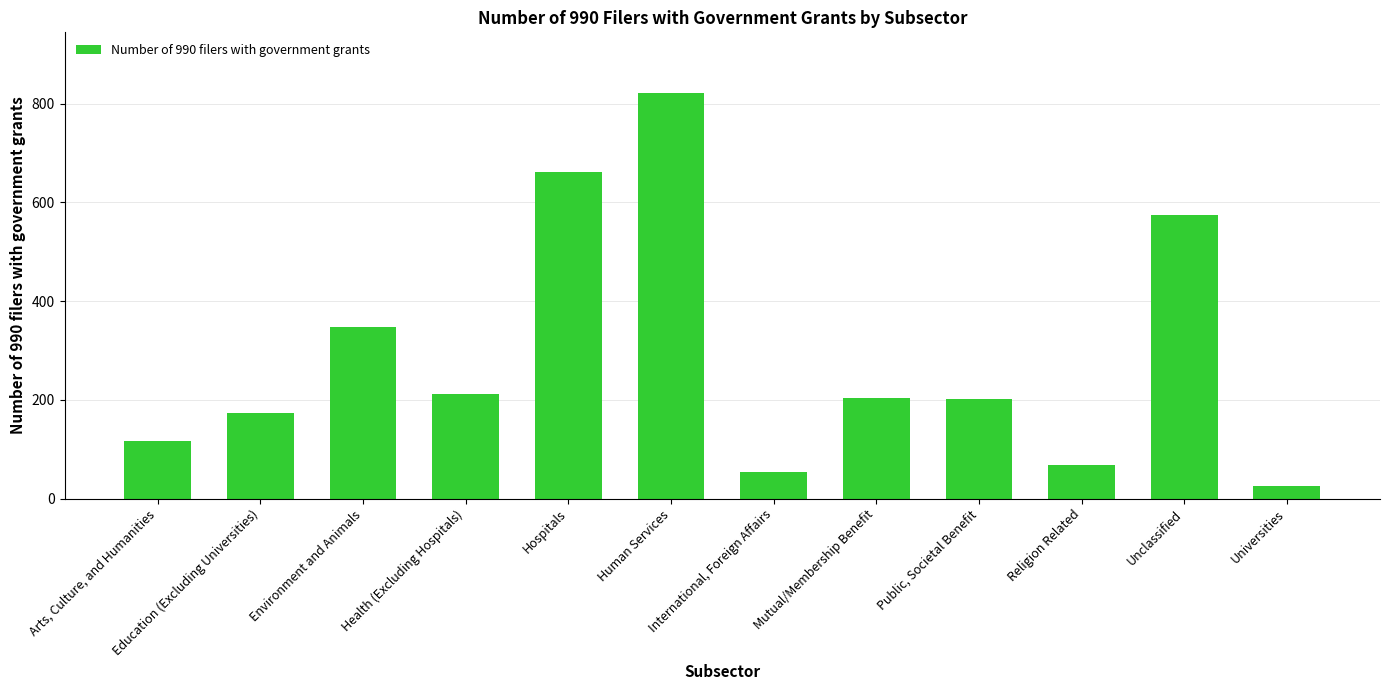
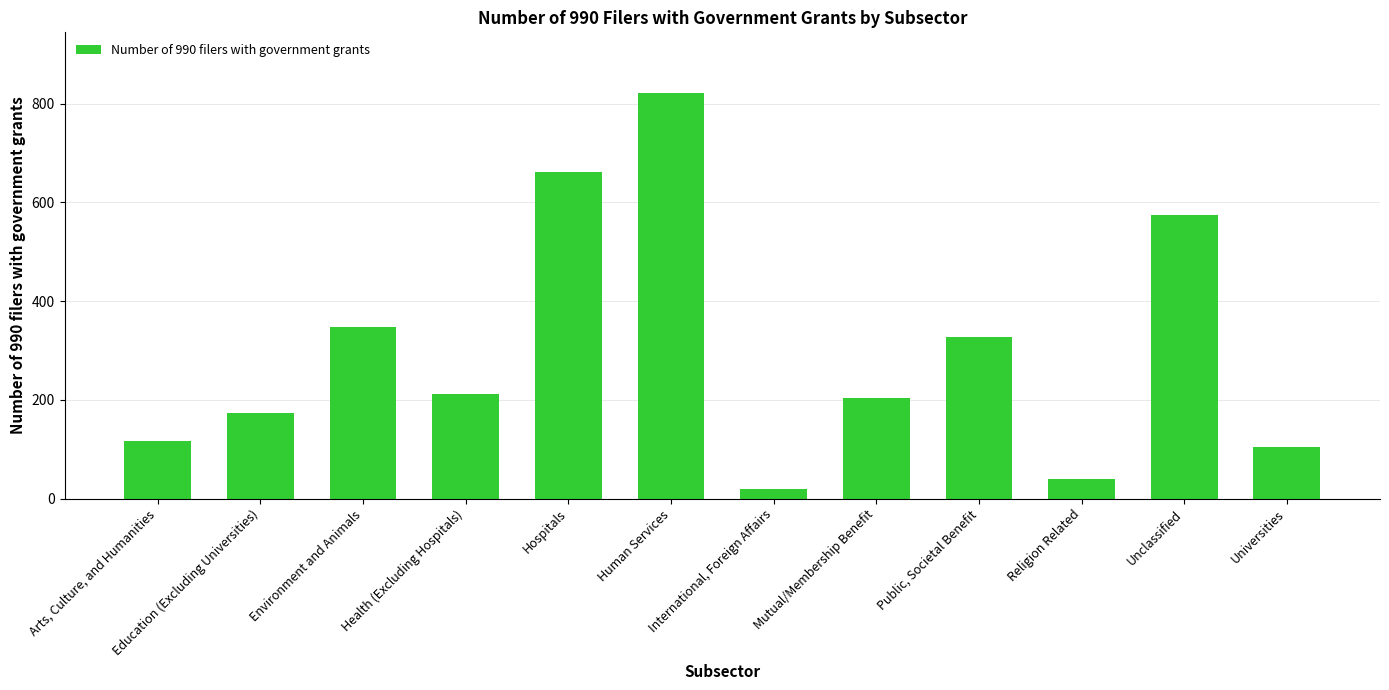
International, Foreign Affairs: 50 -> 20
Public, Societal Benefit: 200 -> 330
Religion Related: 70 -> 40
Universities: 30 -> 110
